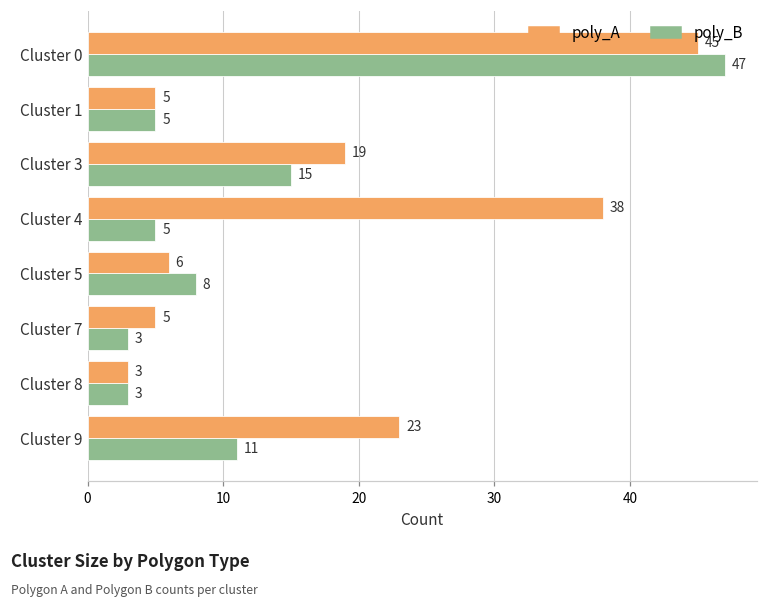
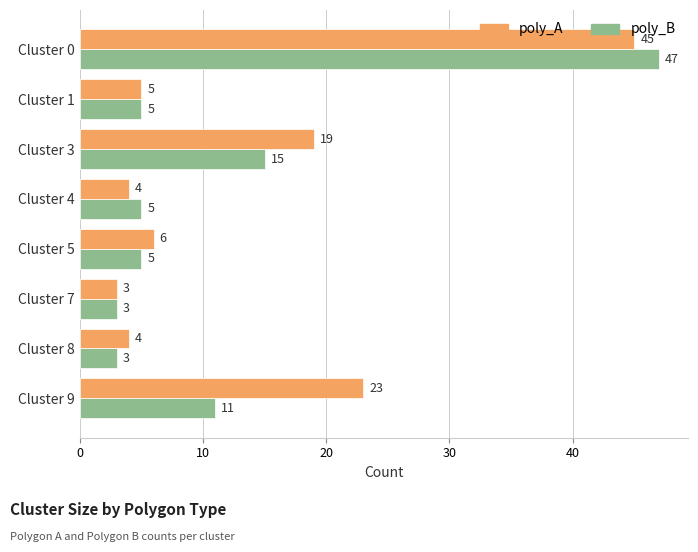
poly_A, Cluster 4: 38 -> 4
poly_B, Cluster 5: 8 -> 5
poly_A, Cluster 7: 5 -> 3
poly_A, Cluster 8: 3 -> 4
